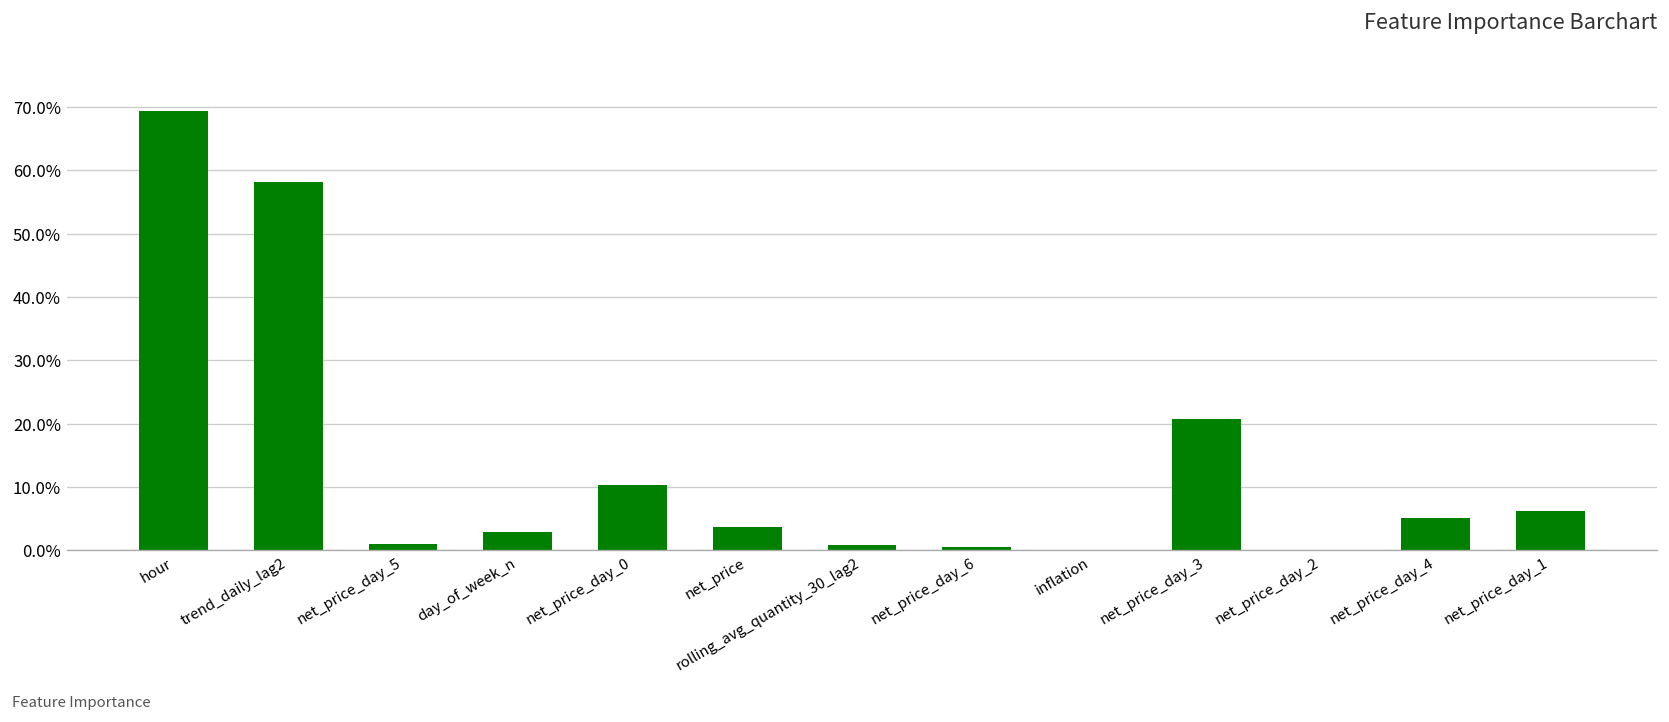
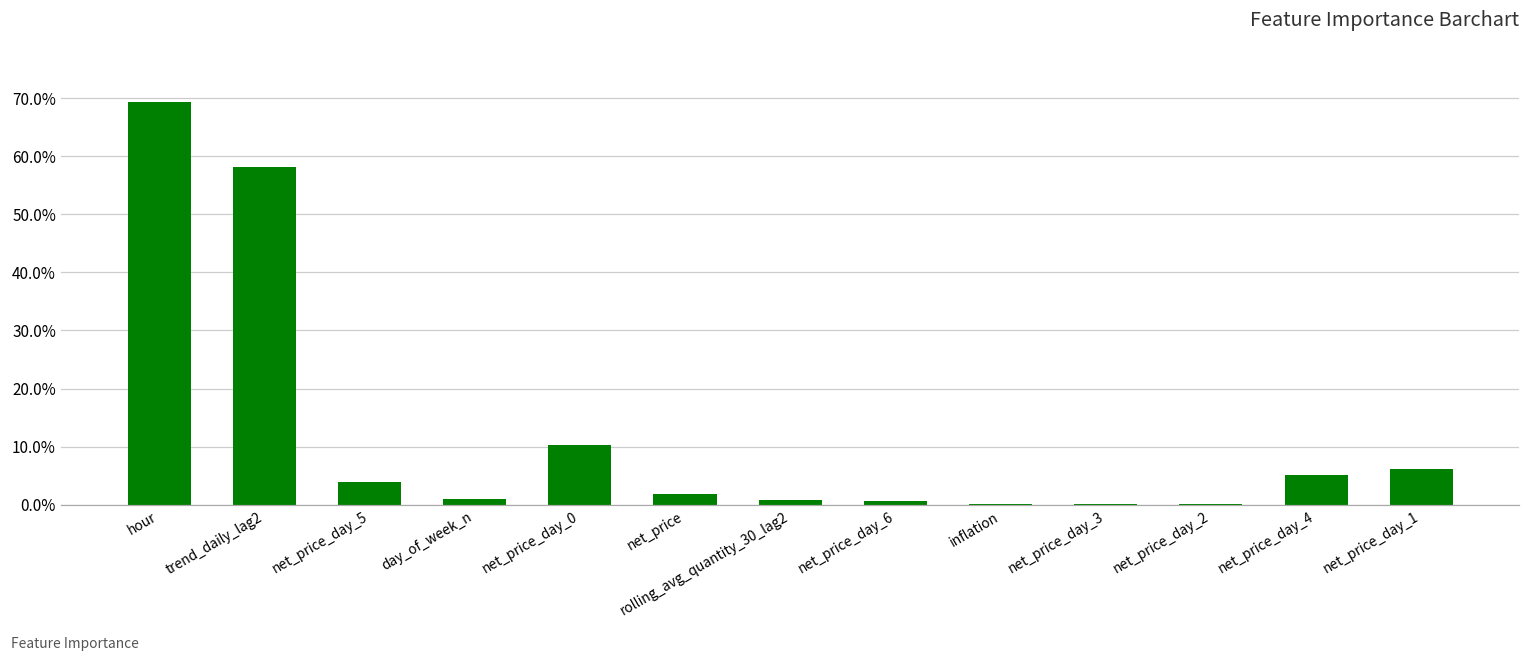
net_price_day_5: 1% -> 4%
day_of_week_n: 3% -> 1%
net_price: 4% -> 2%
net_price_day_3: 21% -> 0%
